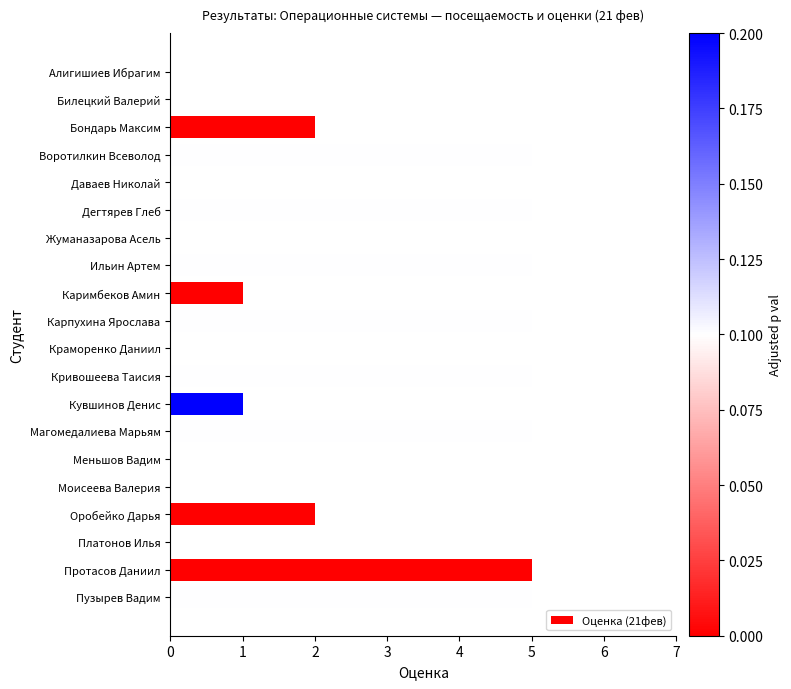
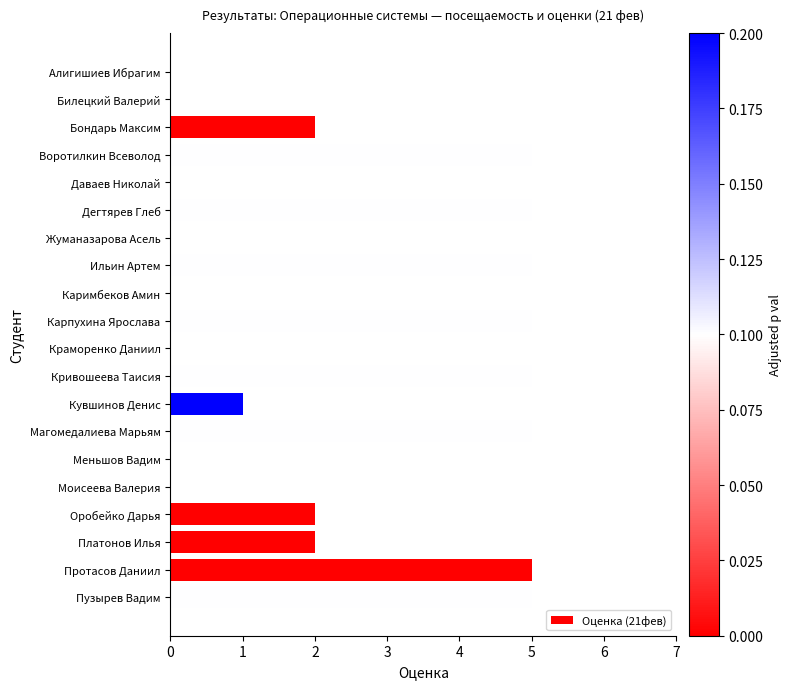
Каримбеков Амин: 1 -> 0
Платонов Илья: 0 -> 2
